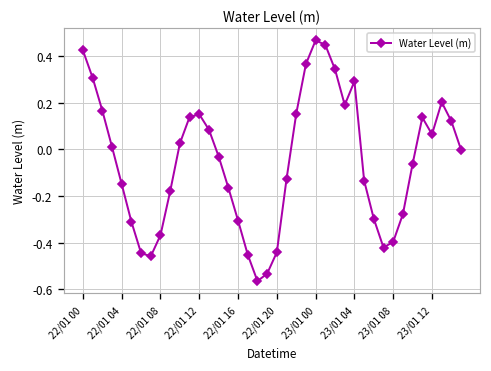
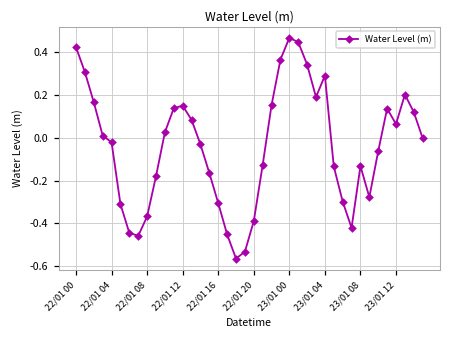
22/01 04: -0.15 -> -0.02
22/01 20: -0.44 -> -0.39
23/01 08: -0.40 -> -0.13
